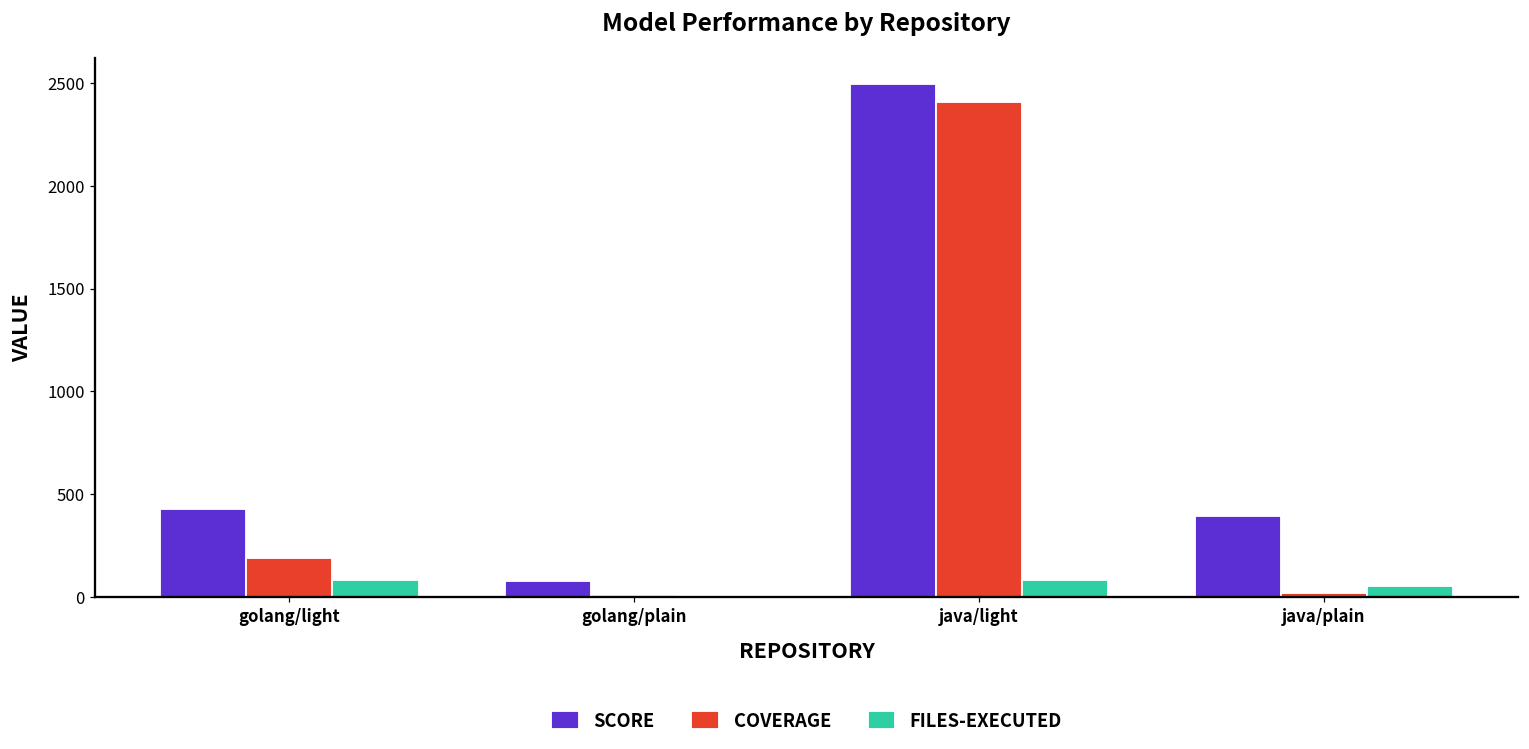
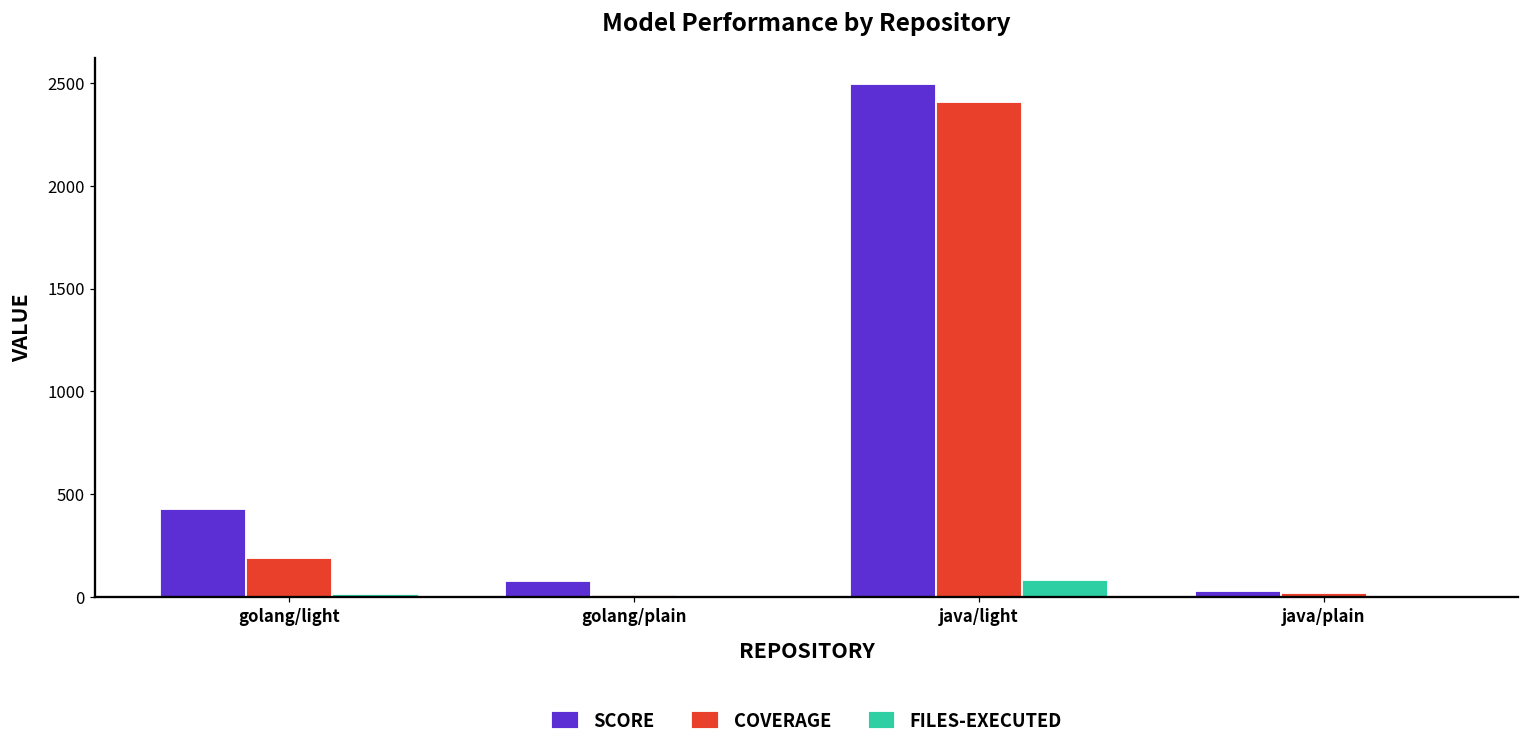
FILES-EXECUTED, golang/light: 80 -> 10
SCORE, java/plain: 390 -> 30
FILES-EXECUTED, java/plain: 60 -> 0
